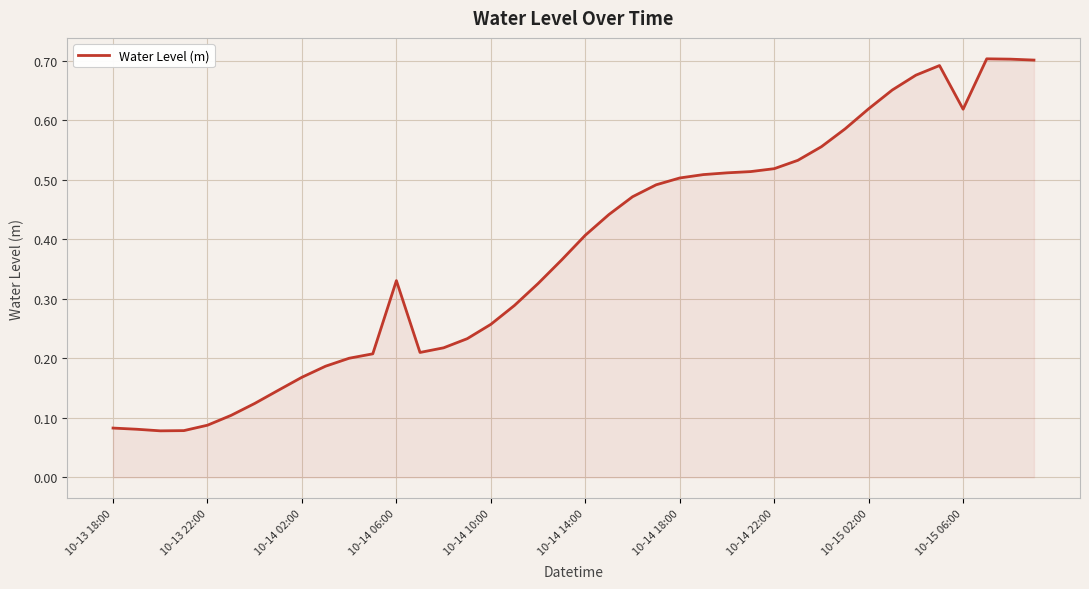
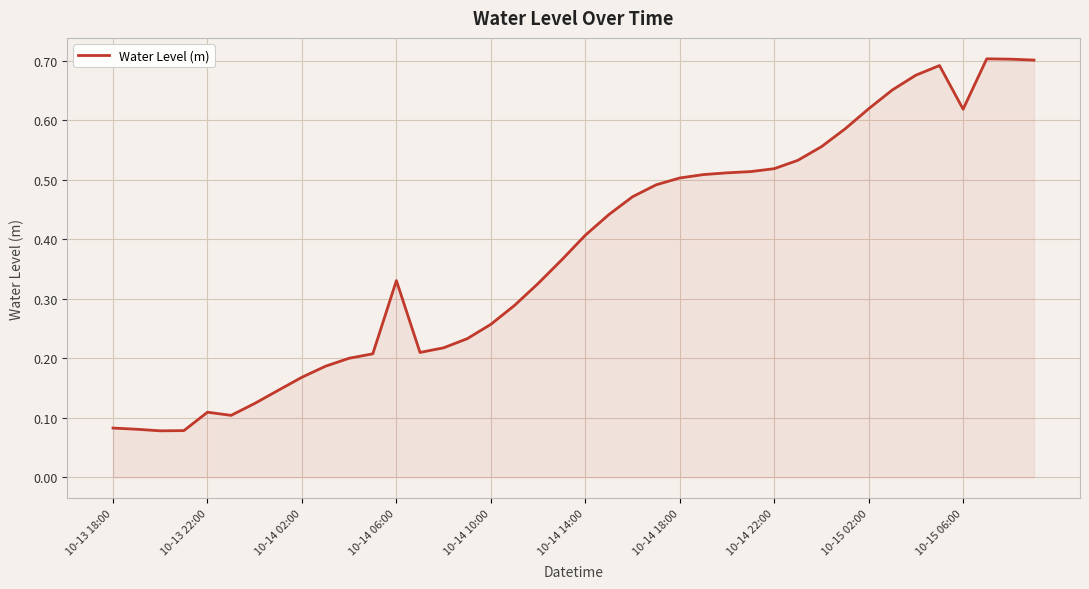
10-13 22:00: 0.09 -> 0.11
